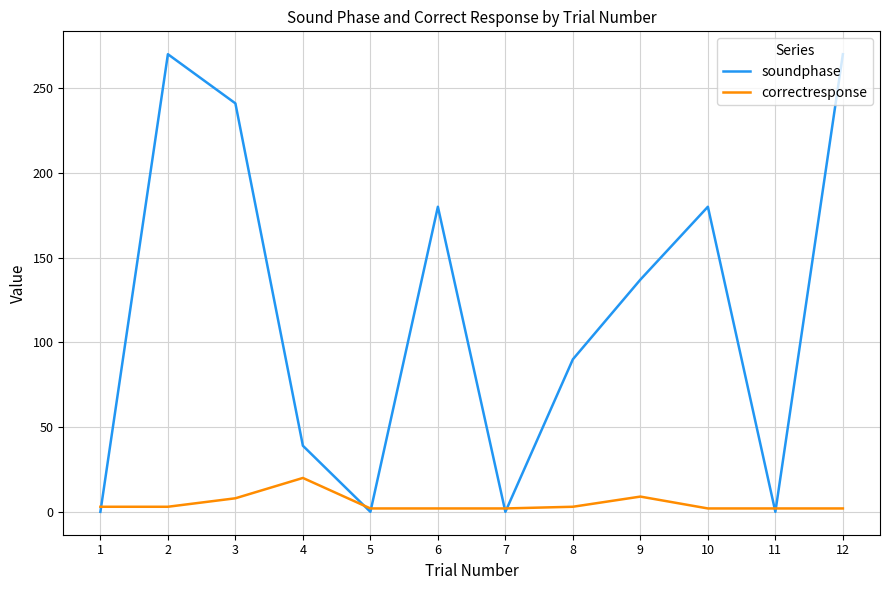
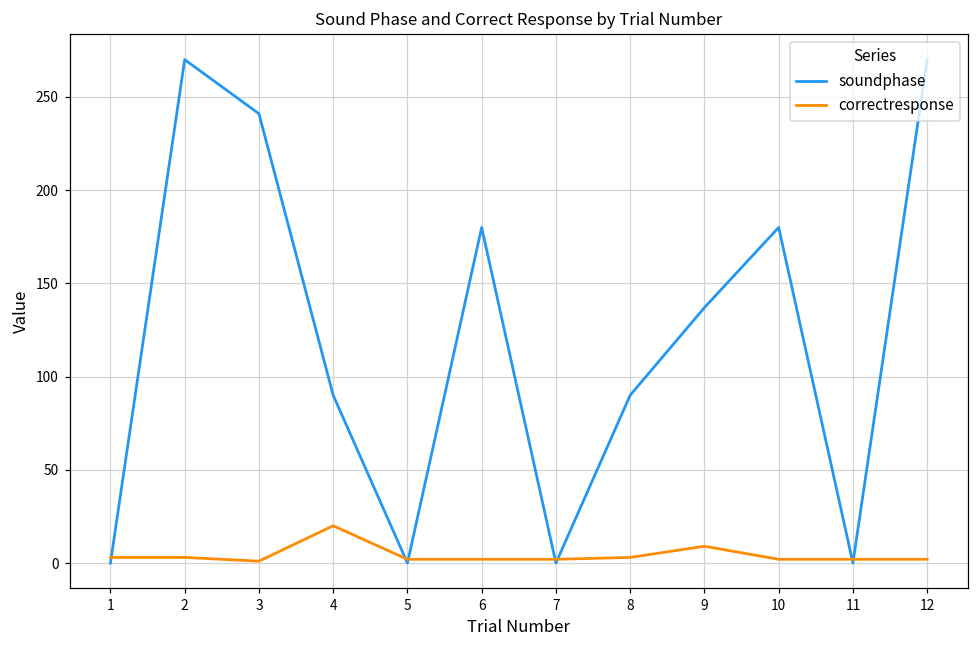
correctresponse, 3: 8 -> 1
soundphase, 4: 39 -> 90
